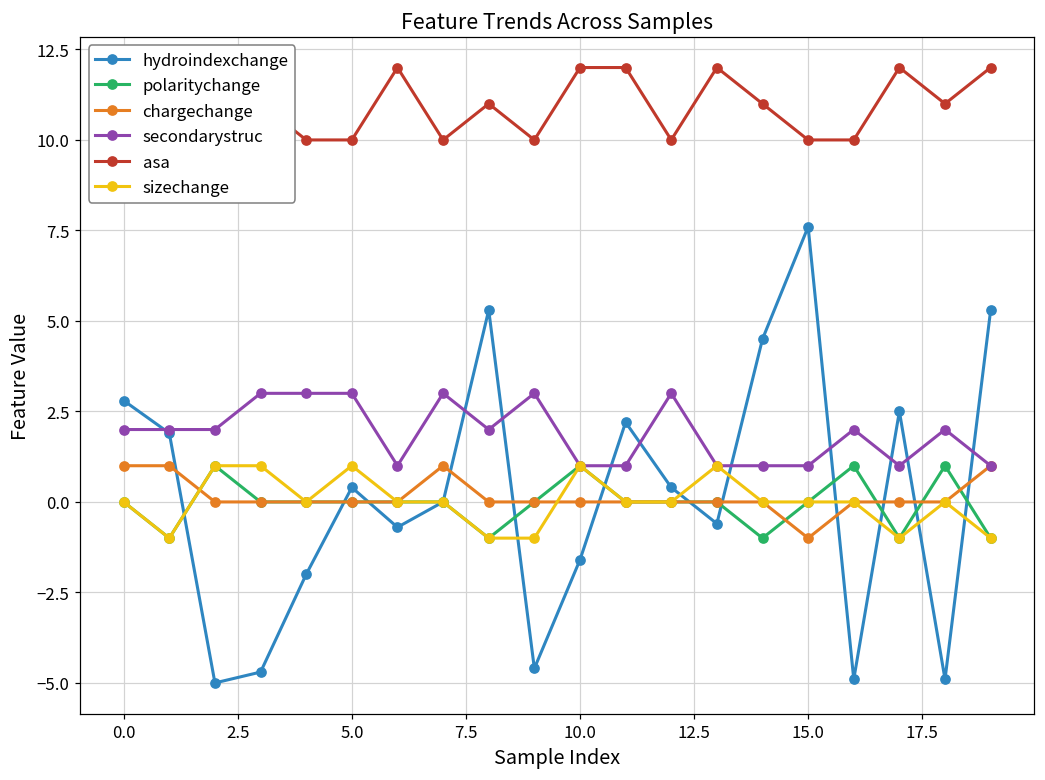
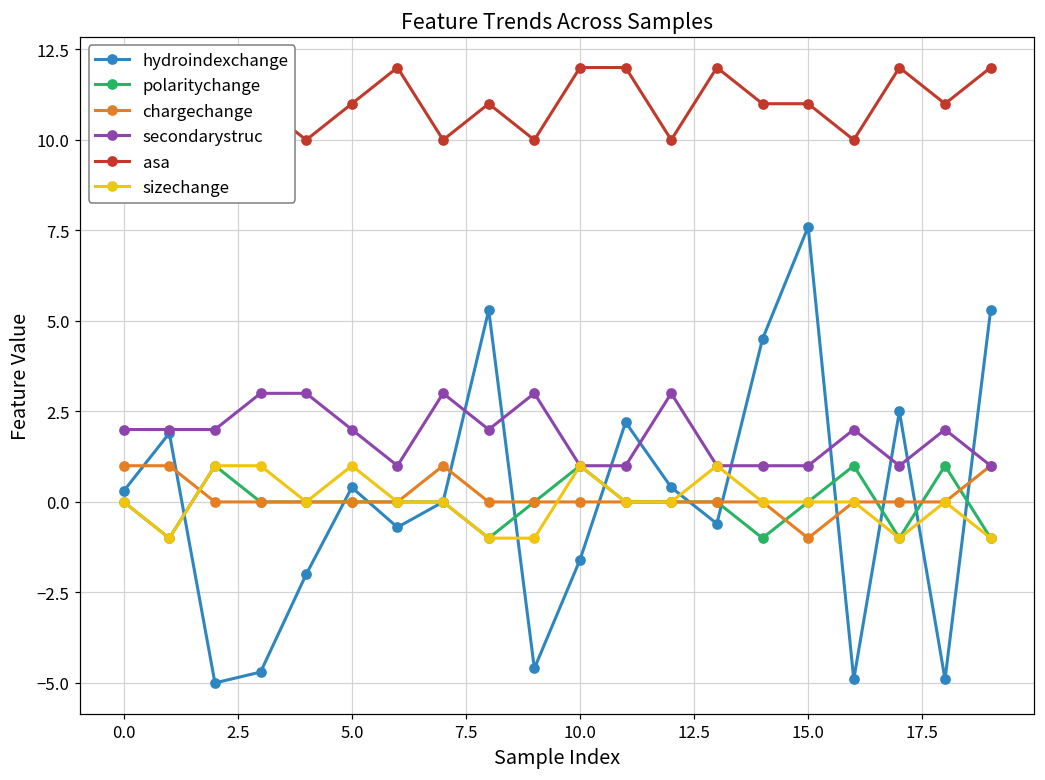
hydroindexchange, 0.0: 2.8 -> 0.3
secondarystruc, 5.0: 3 -> 2
asa, 5.0: 10 -> 11
asa, 15.0: 10 -> 11
